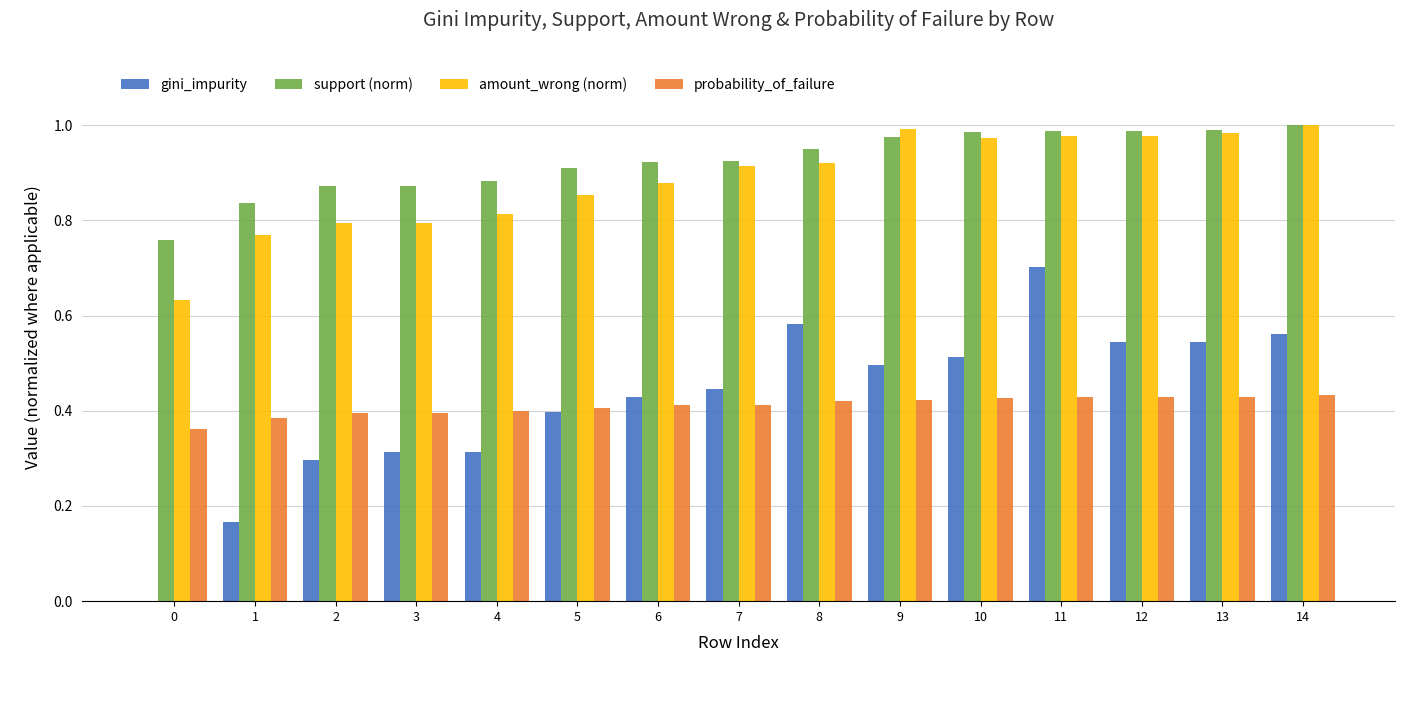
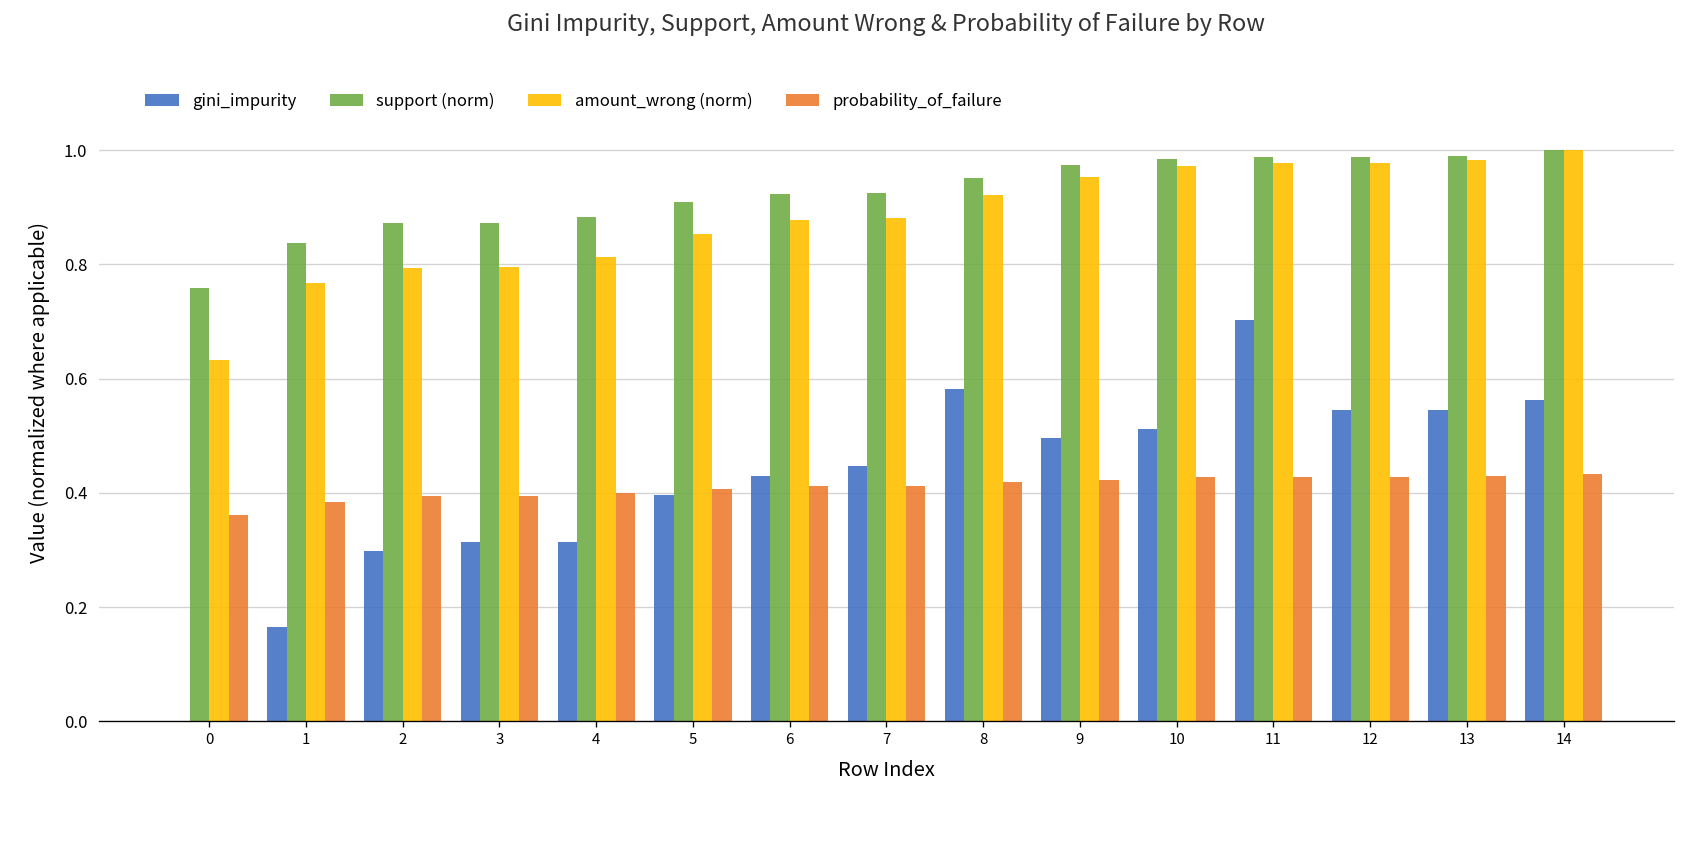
amount_wrong (norm), 7: 0.91 -> 0.88
amount_wrong (norm), 9: 0.99 -> 0.95
